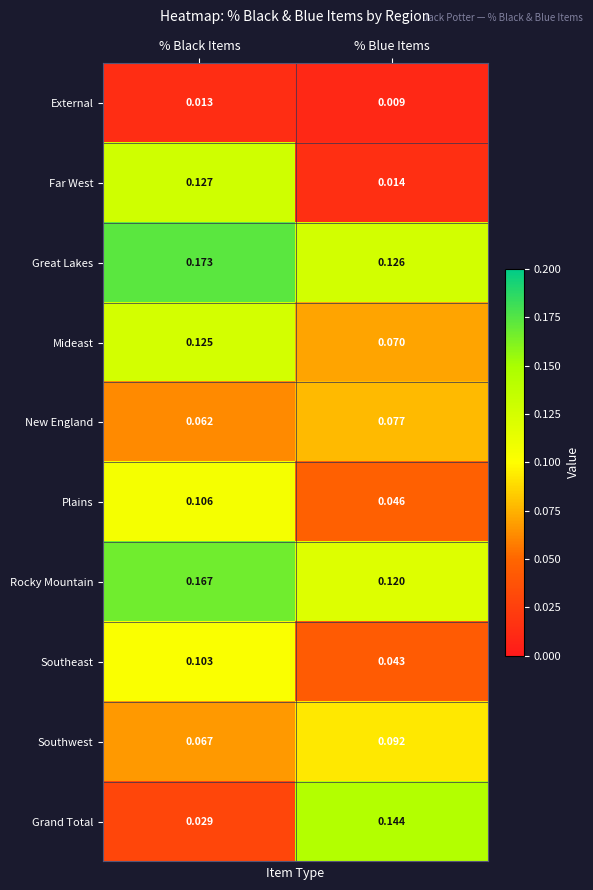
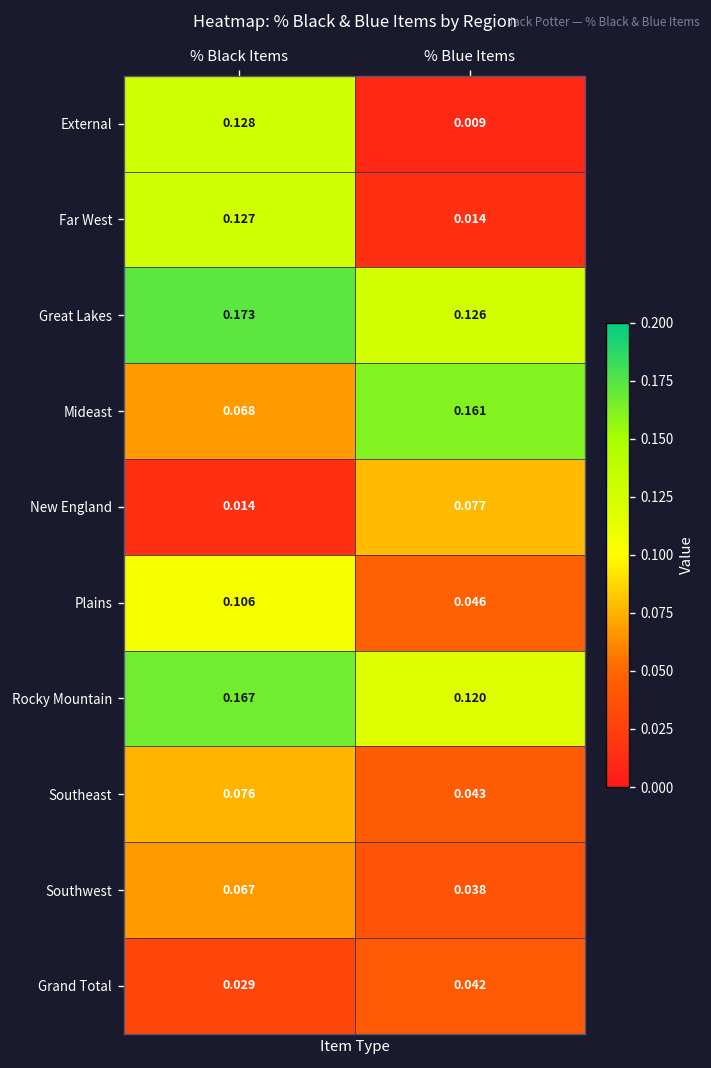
External, % Black Items: 0.013 -> 0.128
Mideast, % Black Items: 0.125 -> 0.068
Mideast, % Blue Items: 0.070 -> 0.161
New England, % Black Items: 0.062 -> 0.014
Southeast, % Black Items: 0.103 -> 0.076
Southwest, % Blue Items: 0.092 -> 0.038
Grand Total, % Blue Items: 0.144 -> 0.042
